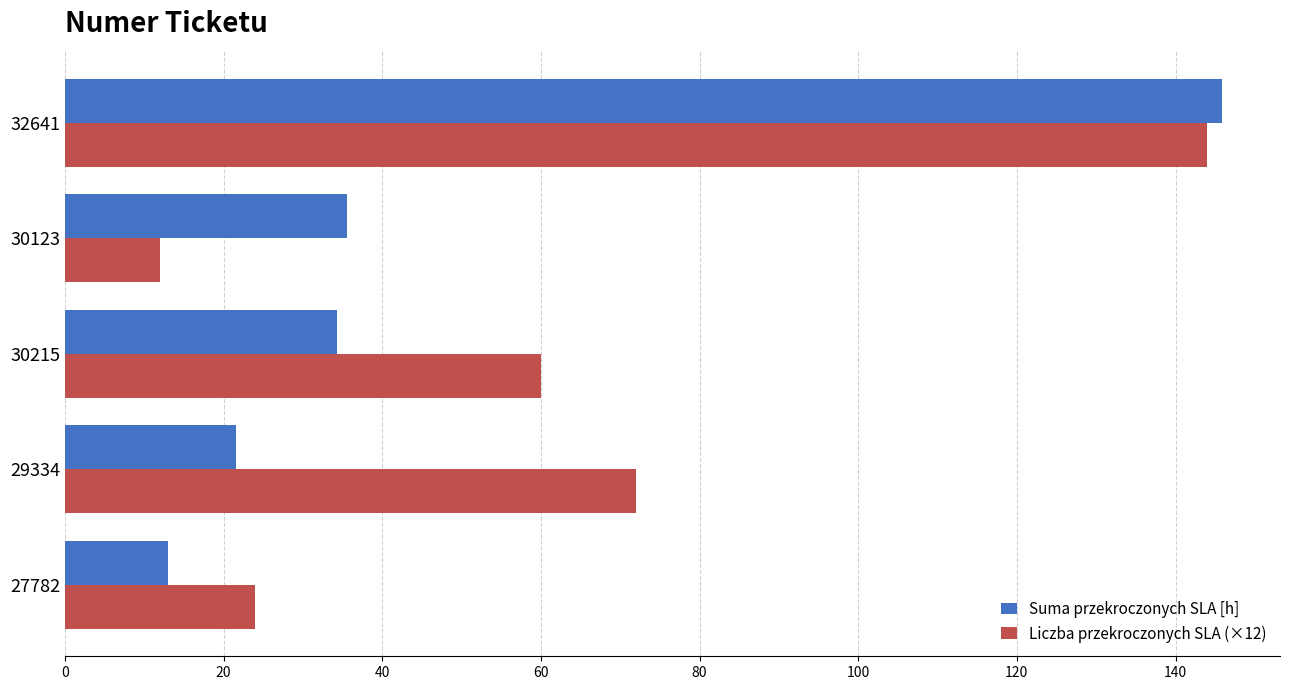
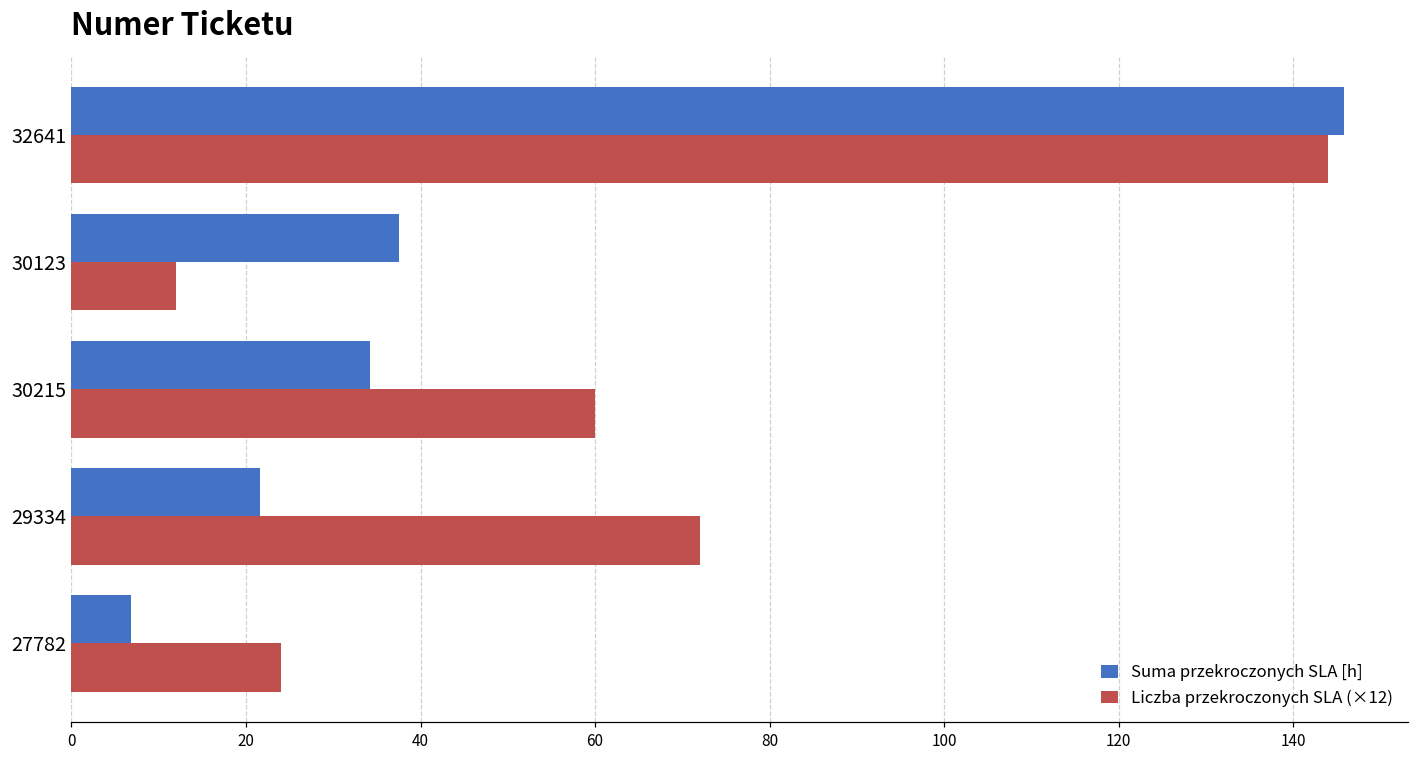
Suma przekroczonych SLA [h], 30123: 36 -> 38
Suma przekroczonych SLA [h], 27782: 13 -> 7
